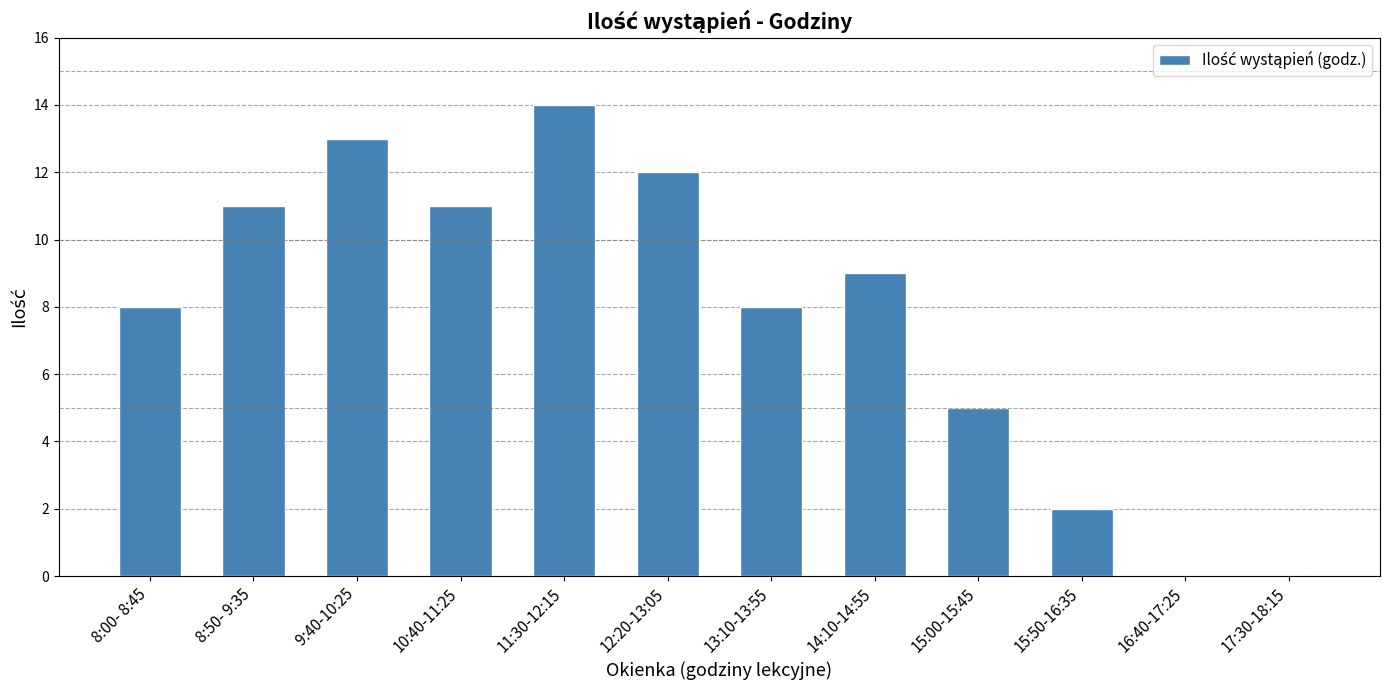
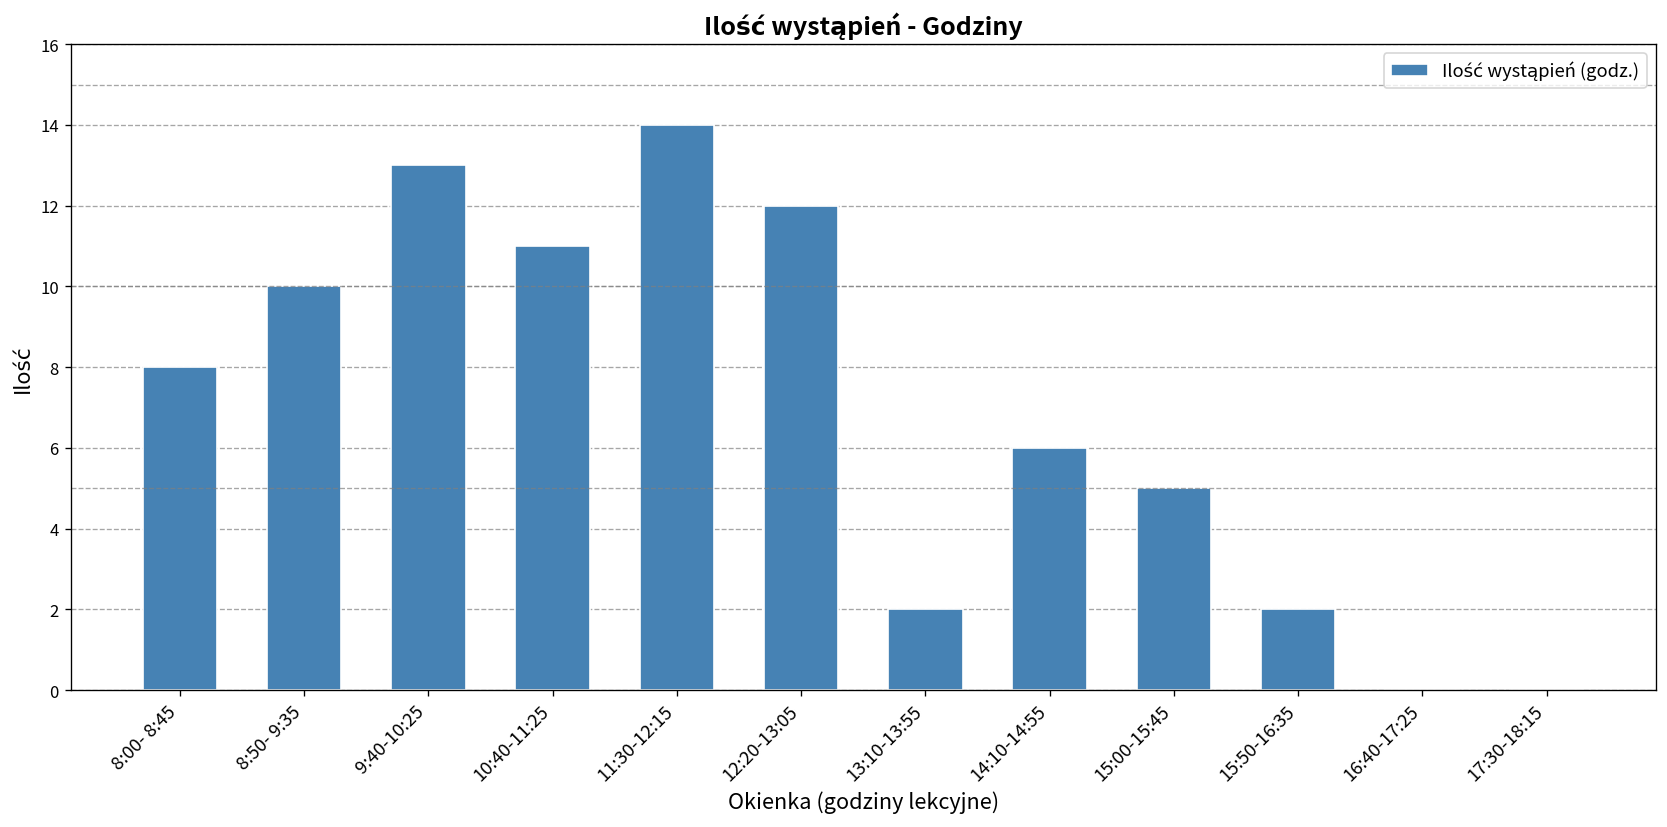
8:50- 9:35: 11 -> 10
13:10-13:55: 8 -> 2
14:10-14:55: 9 -> 6
